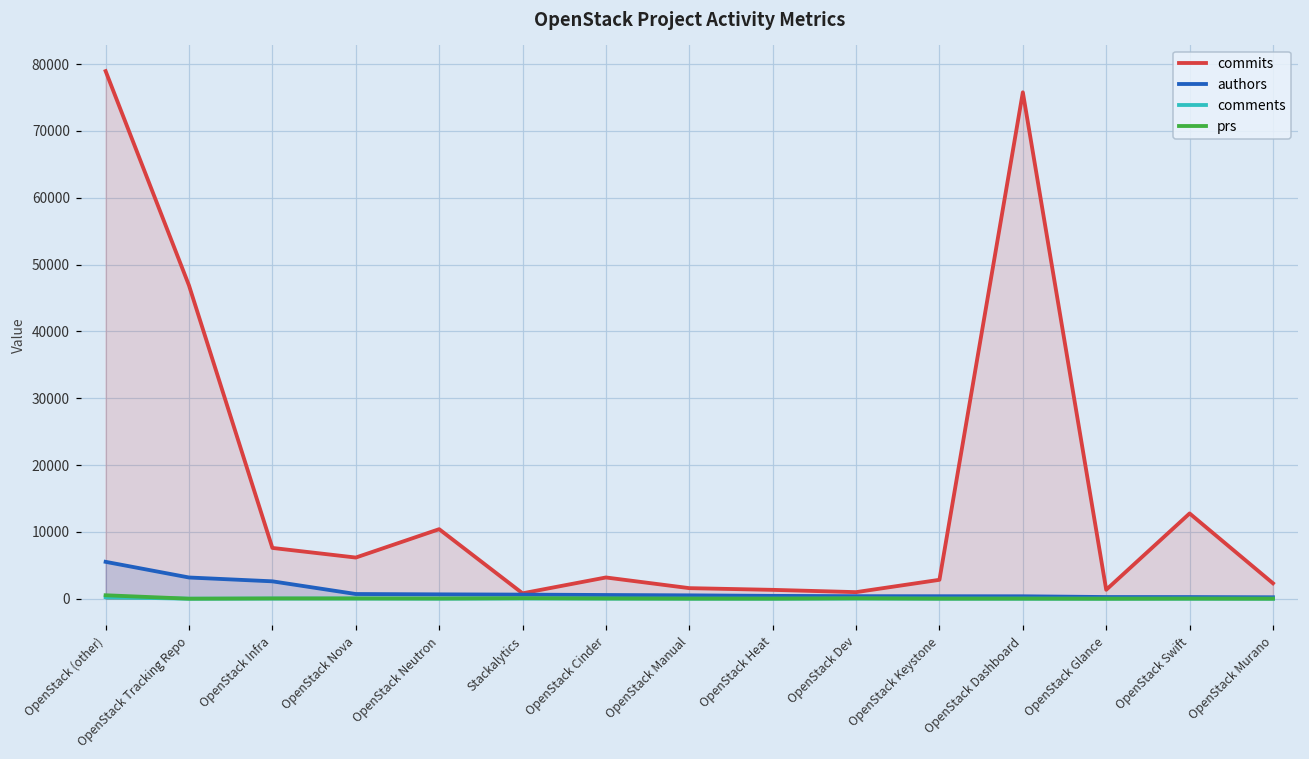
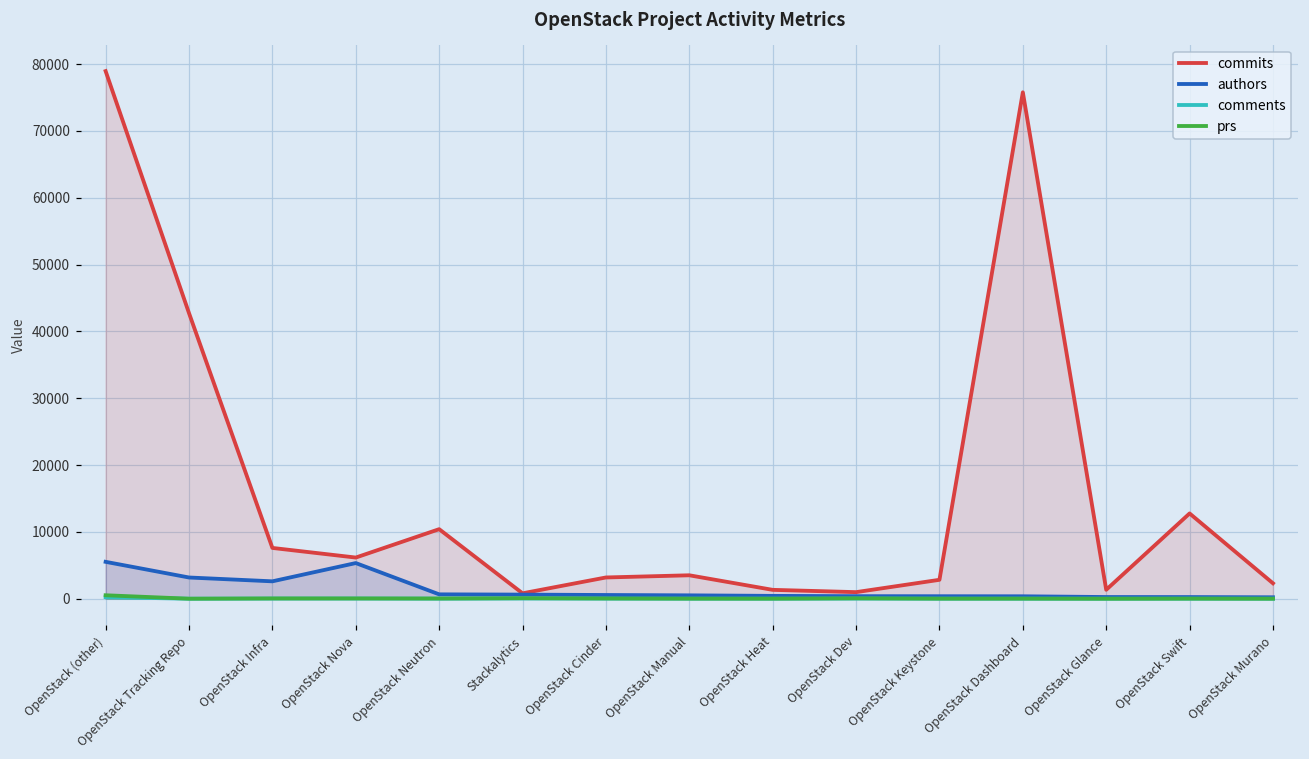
commits, OpenStack Tracking Repo: 47000 -> 43000
authors, OpenStack Nova: 1000 -> 5000
commits, OpenStack Manual: 2000 -> 4000
